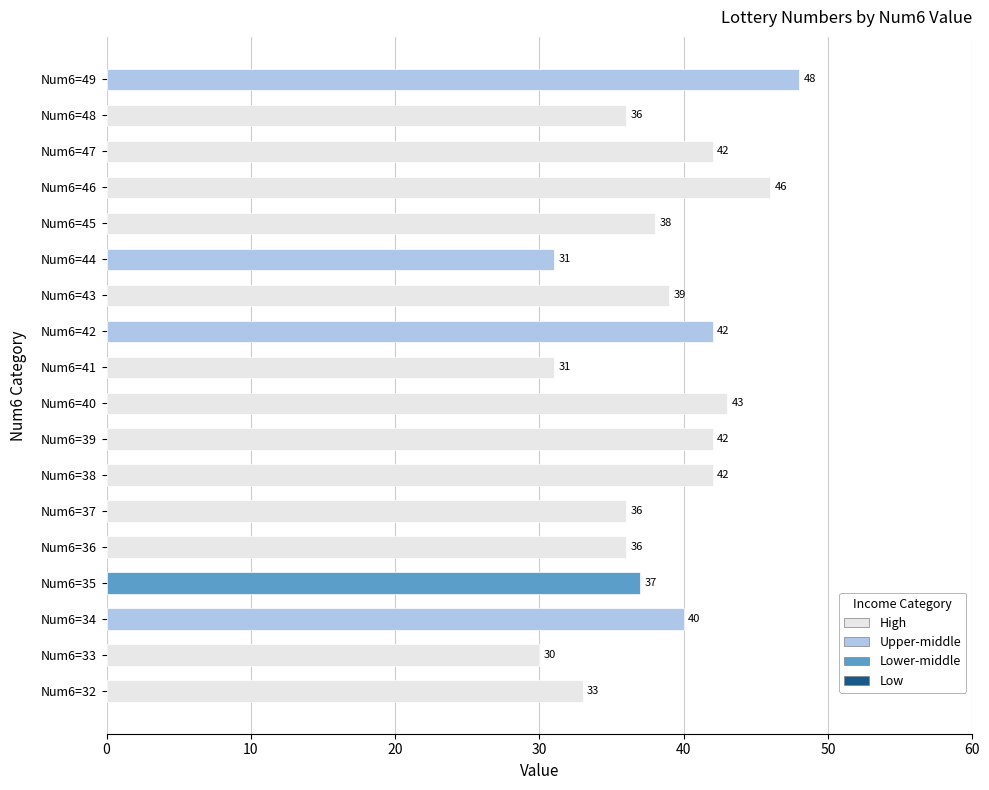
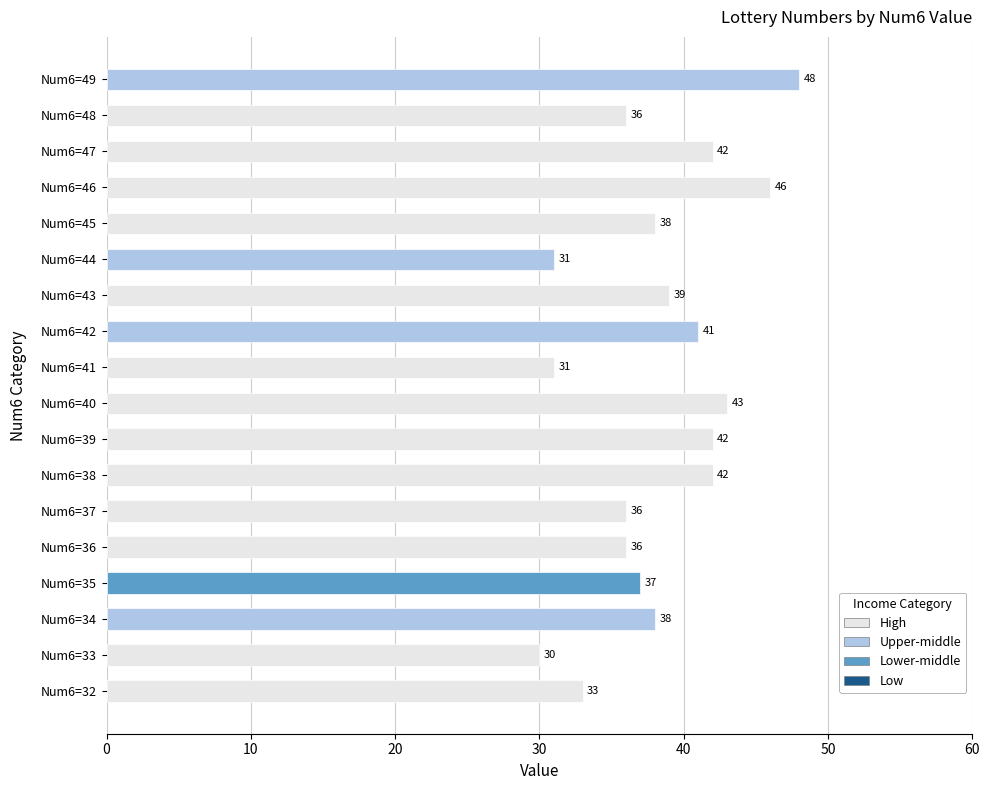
Num6=42: 42 -> 41
Num6=34: 40 -> 38
